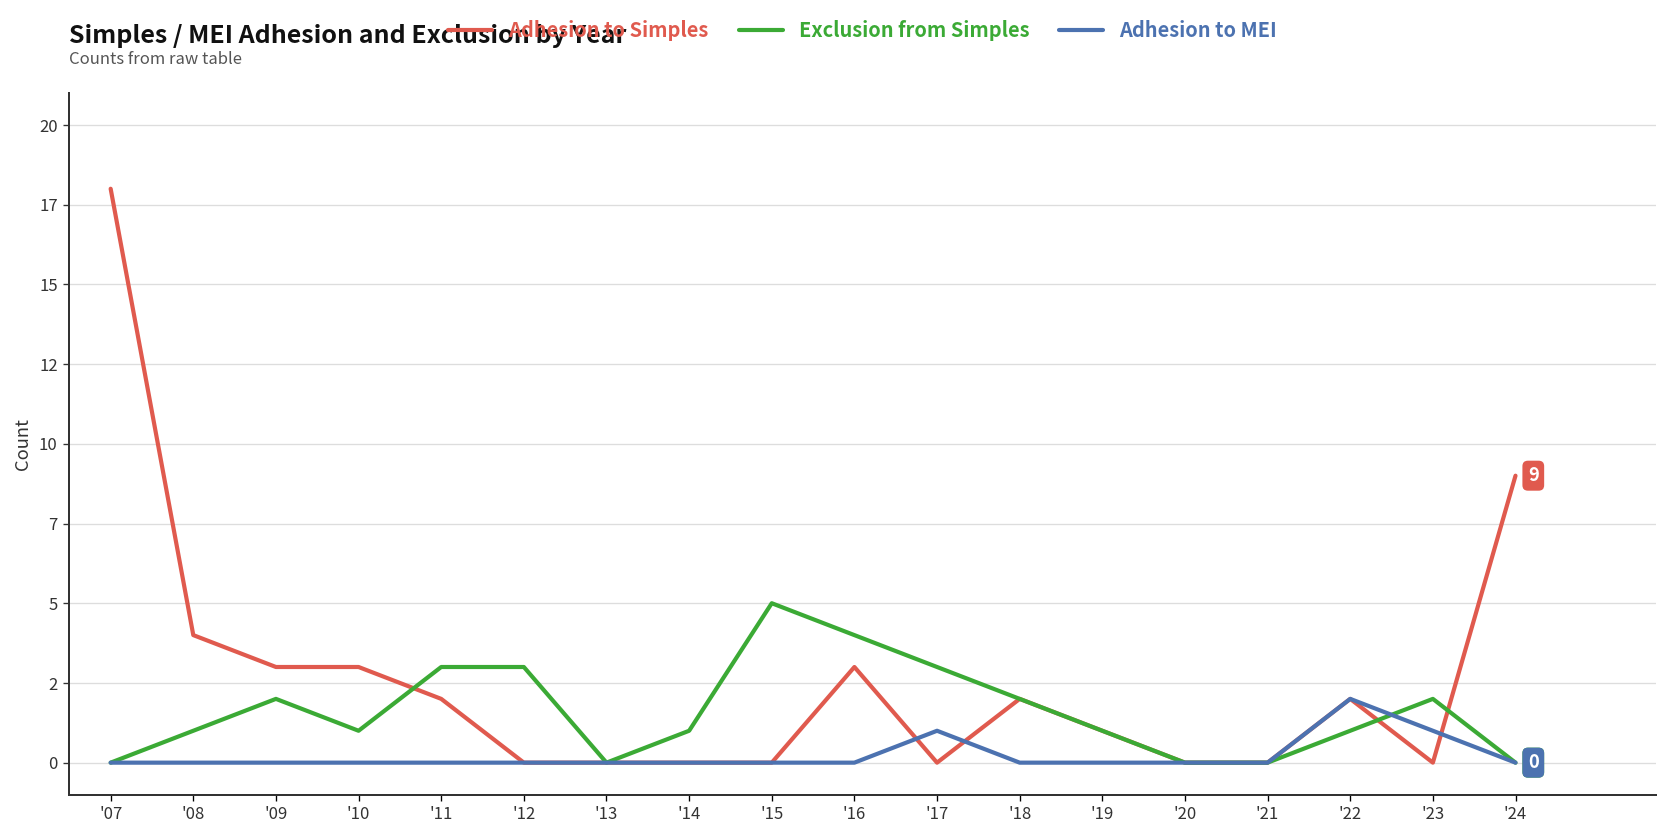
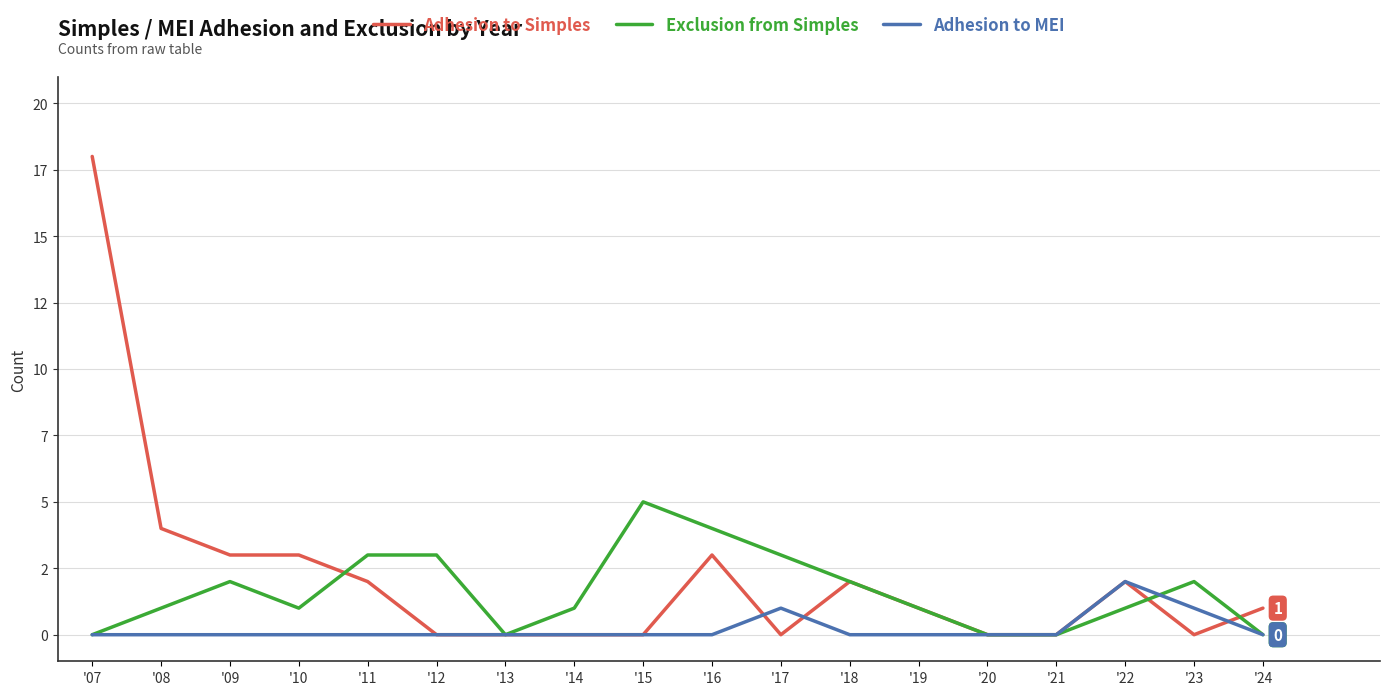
Adhesion to Simples, '24: 9 -> 1
